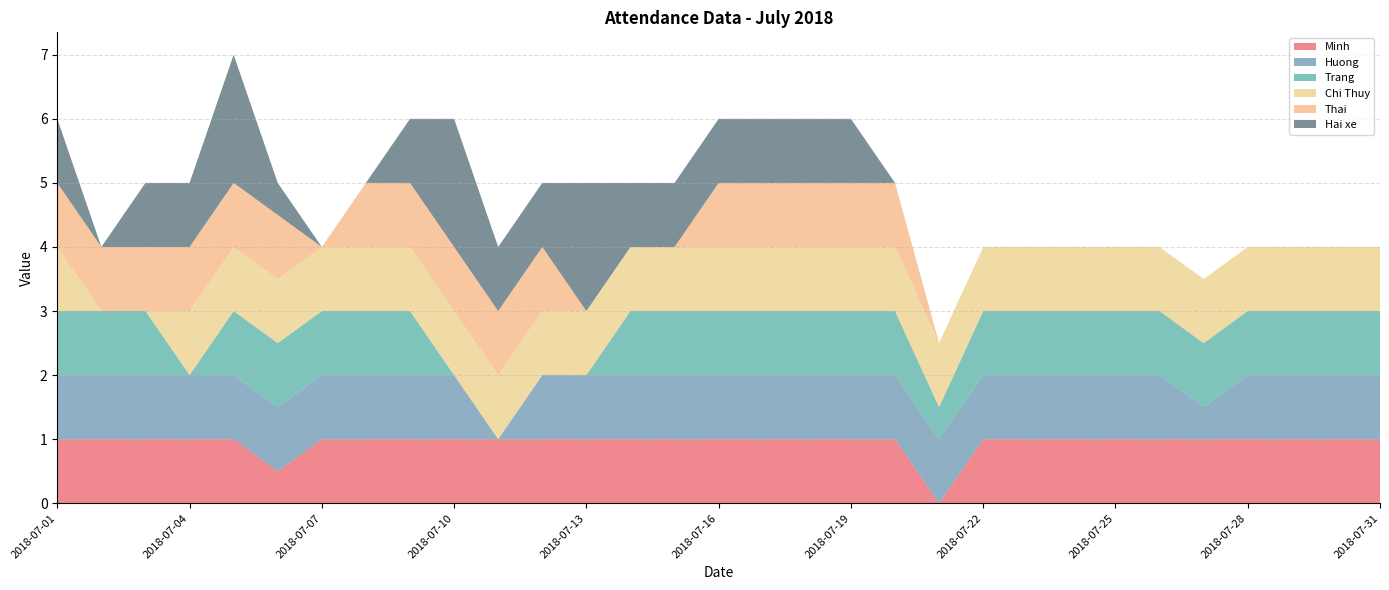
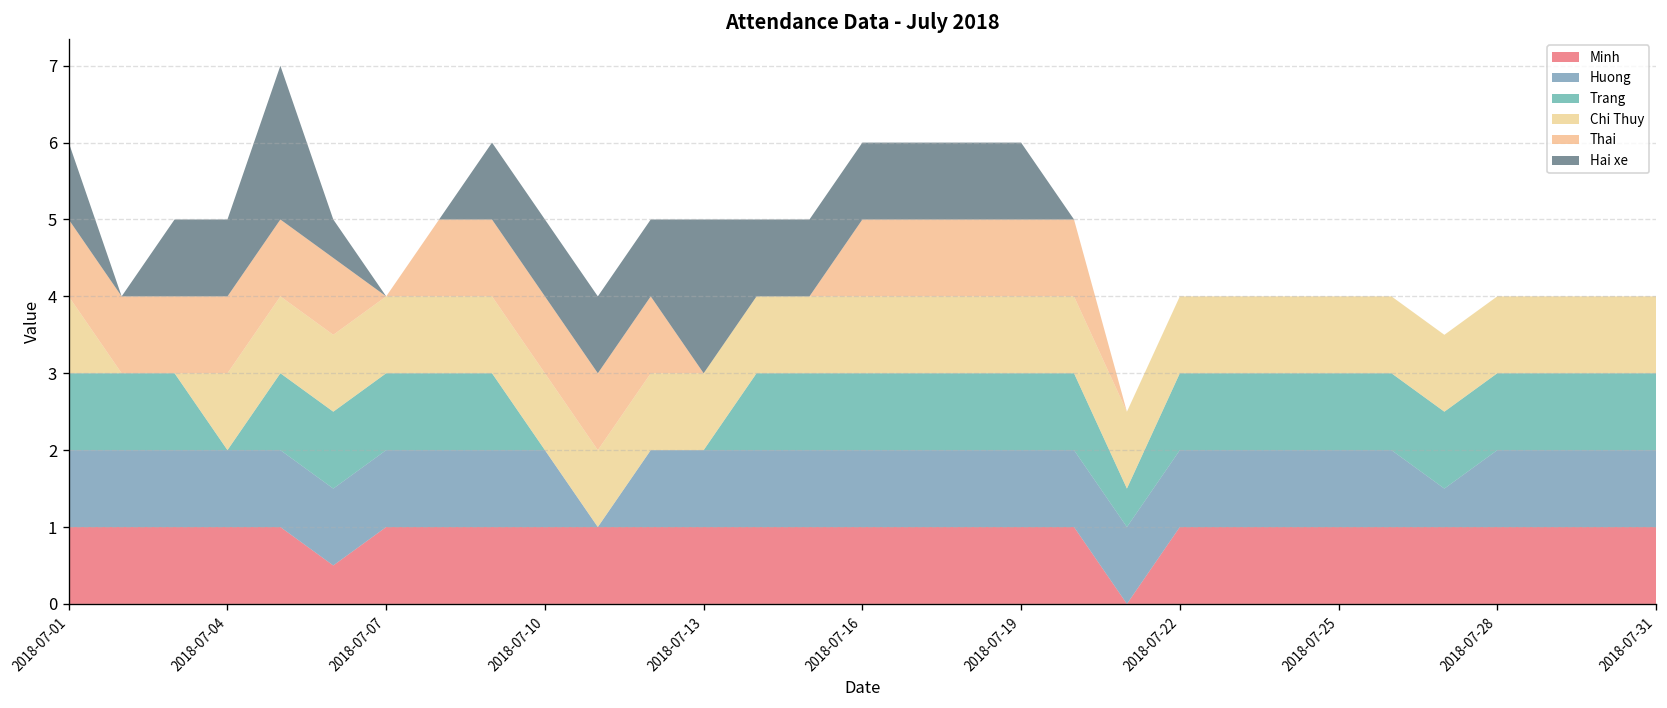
Hai xe, 2018-07-10: 2 -> 1
